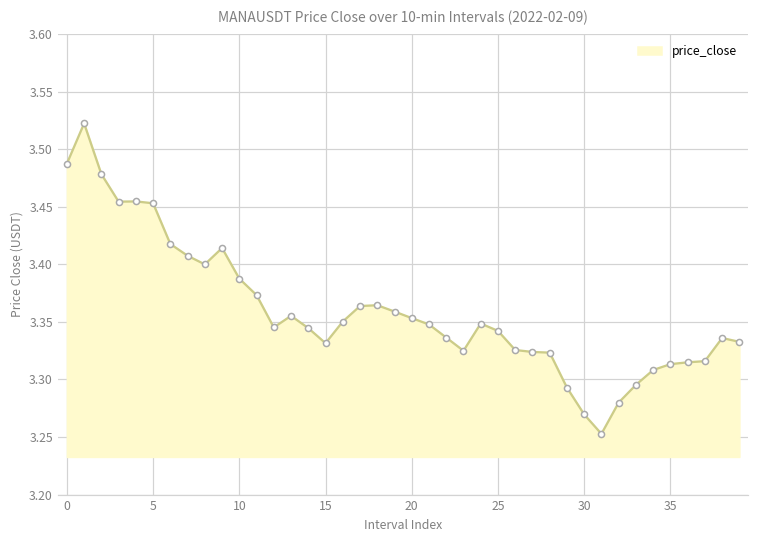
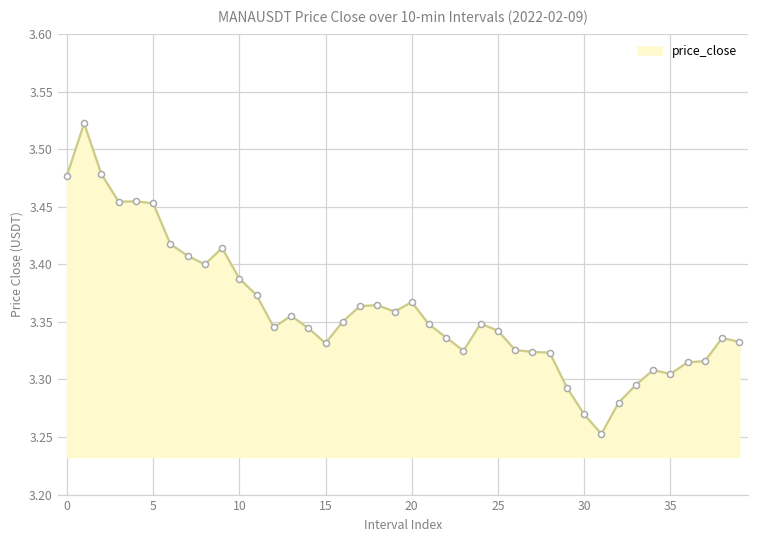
0: 3.488 -> 3.477
20: 3.353 -> 3.367
35: 3.313 -> 3.305
